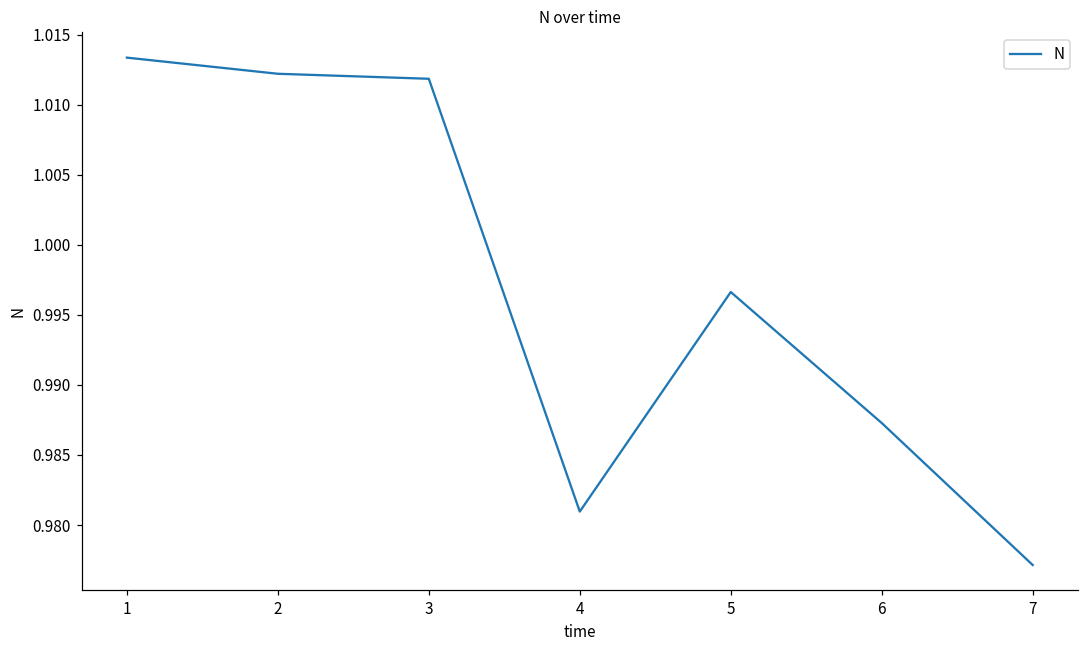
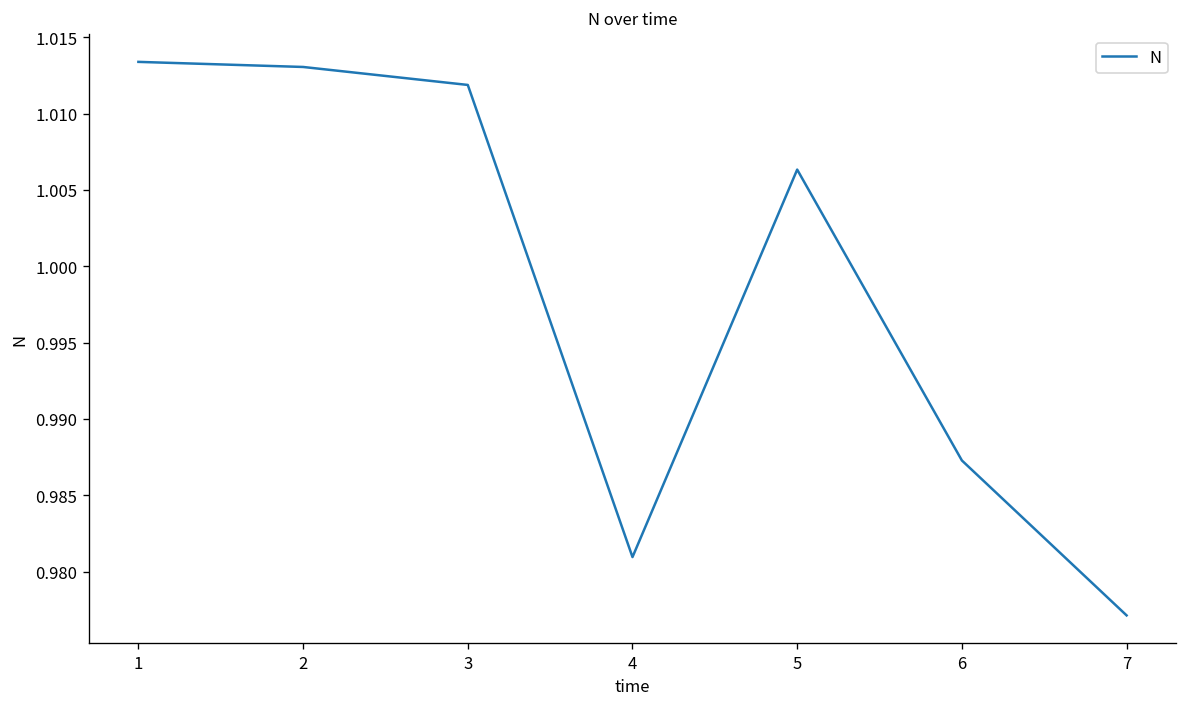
2: 1.0122 -> 1.0130
5: 0.9966 -> 1.0063
